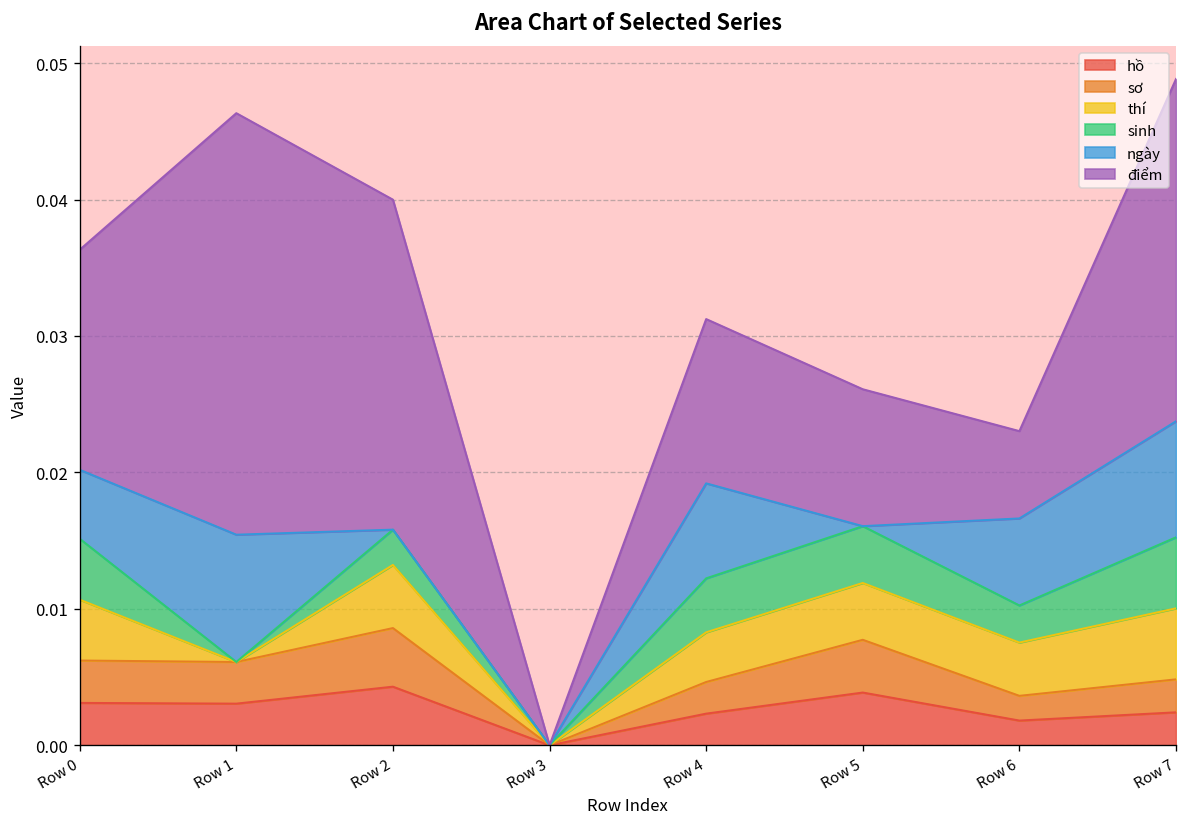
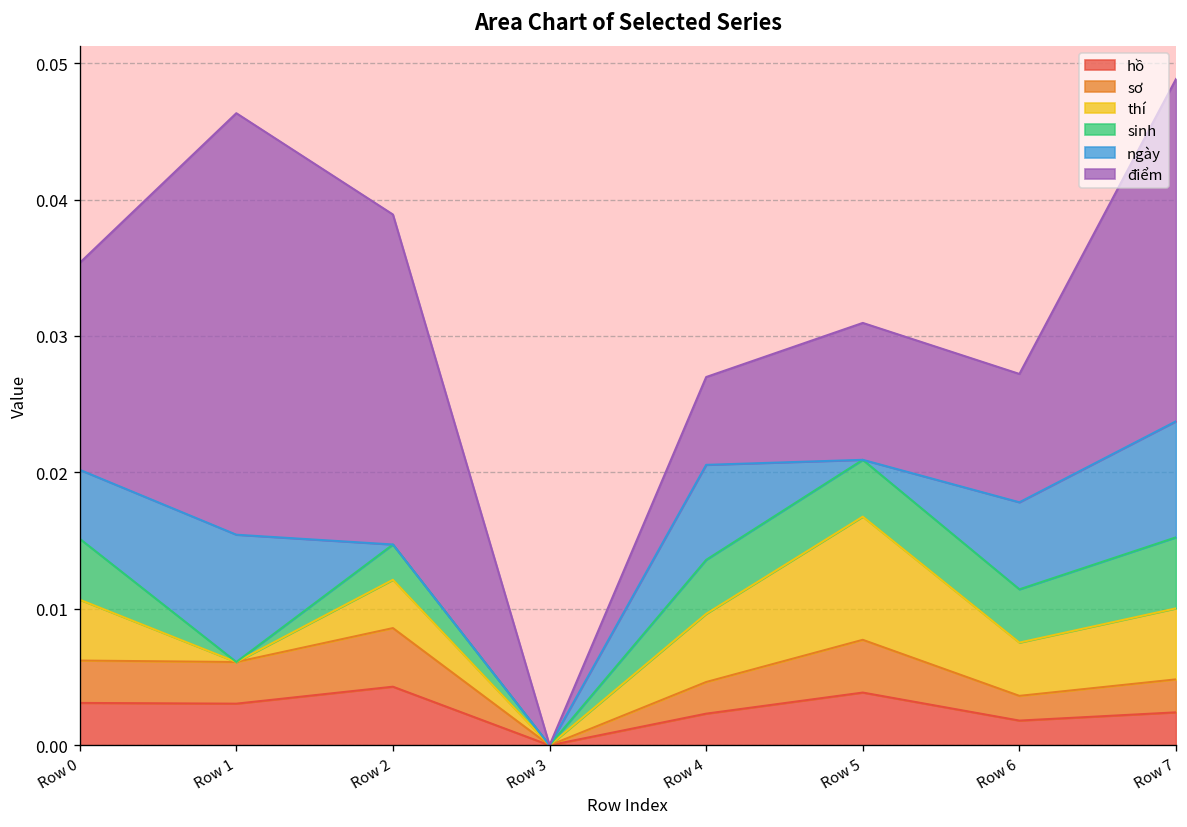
điểm, Row 0: 0.0161 -> 0.0152
thí, Row 2: 0.0046 -> 0.0035
thí, Row 4: 0.0036 -> 0.0050
điểm, Row 4: 0.0120 -> 0.0064
thí, Row 5: 0.0042 -> 0.0090
sinh, Row 6: 0.0027 -> 0.0039
điểm, Row 6: 0.0064 -> 0.0094
